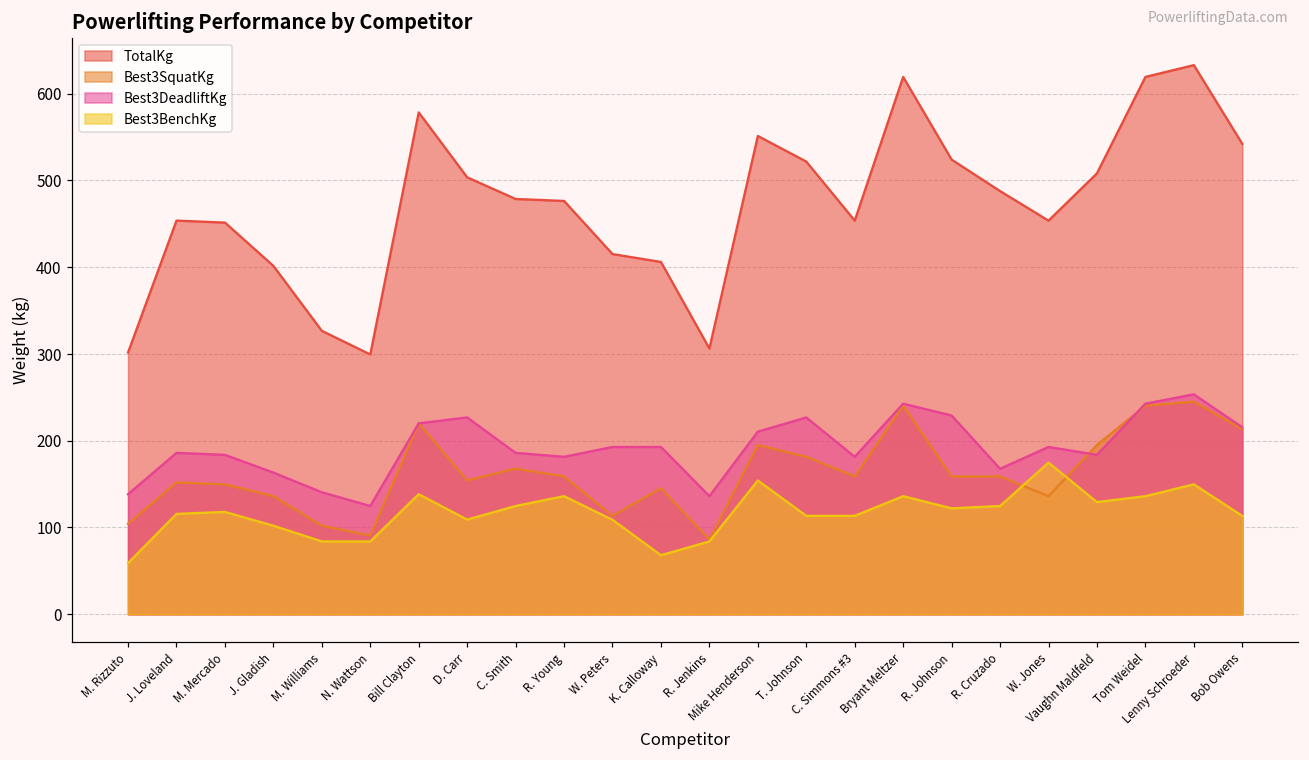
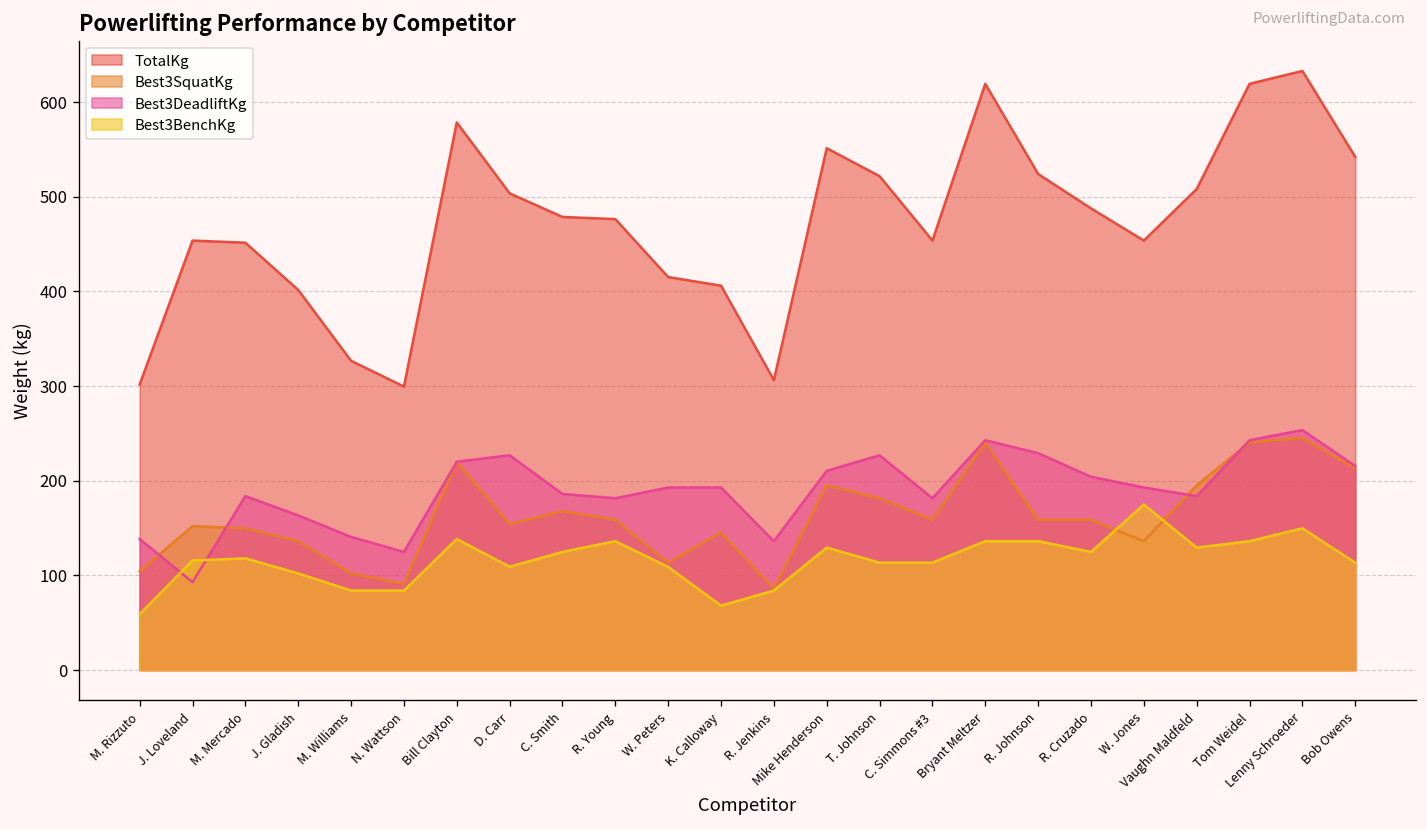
Best3DeadliftKg, J. Loveland: 190 -> 90
Best3BenchKg, Mike Henderson: 150 -> 130
Best3BenchKg, R. Johnson: 120 -> 140
Best3DeadliftKg, R. Cruzado: 170 -> 200
